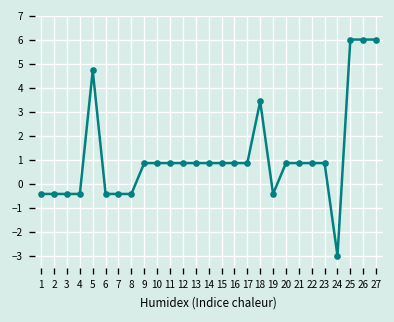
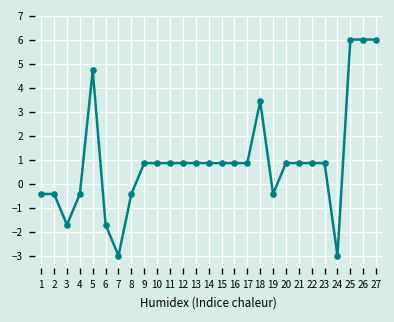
3: -0.4 -> -1.7
6: -0.4 -> -1.7
7: -0.4 -> -3.0
